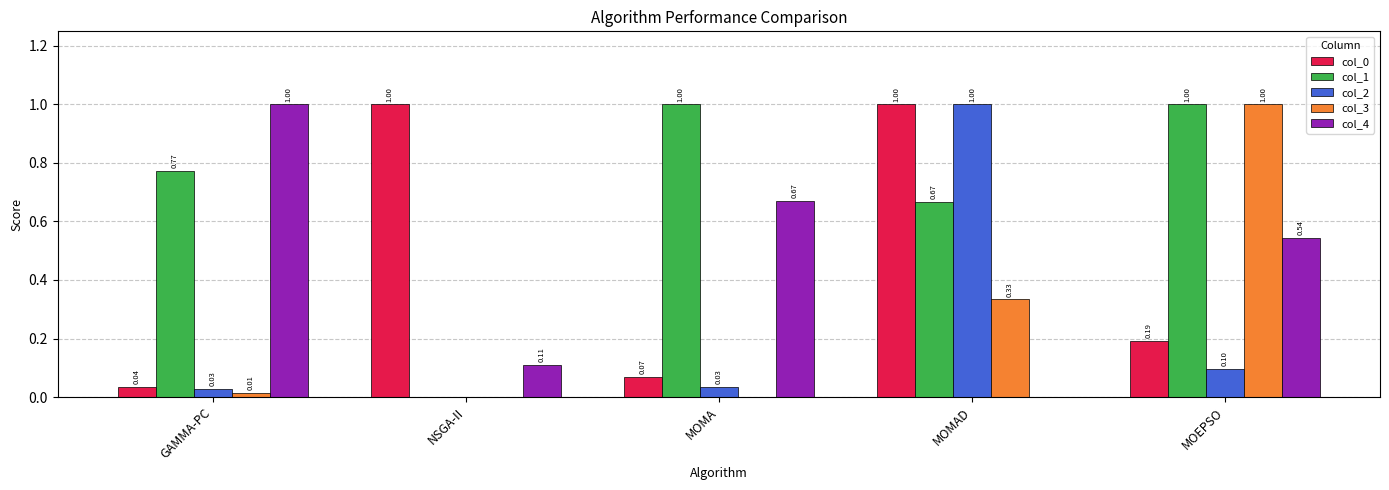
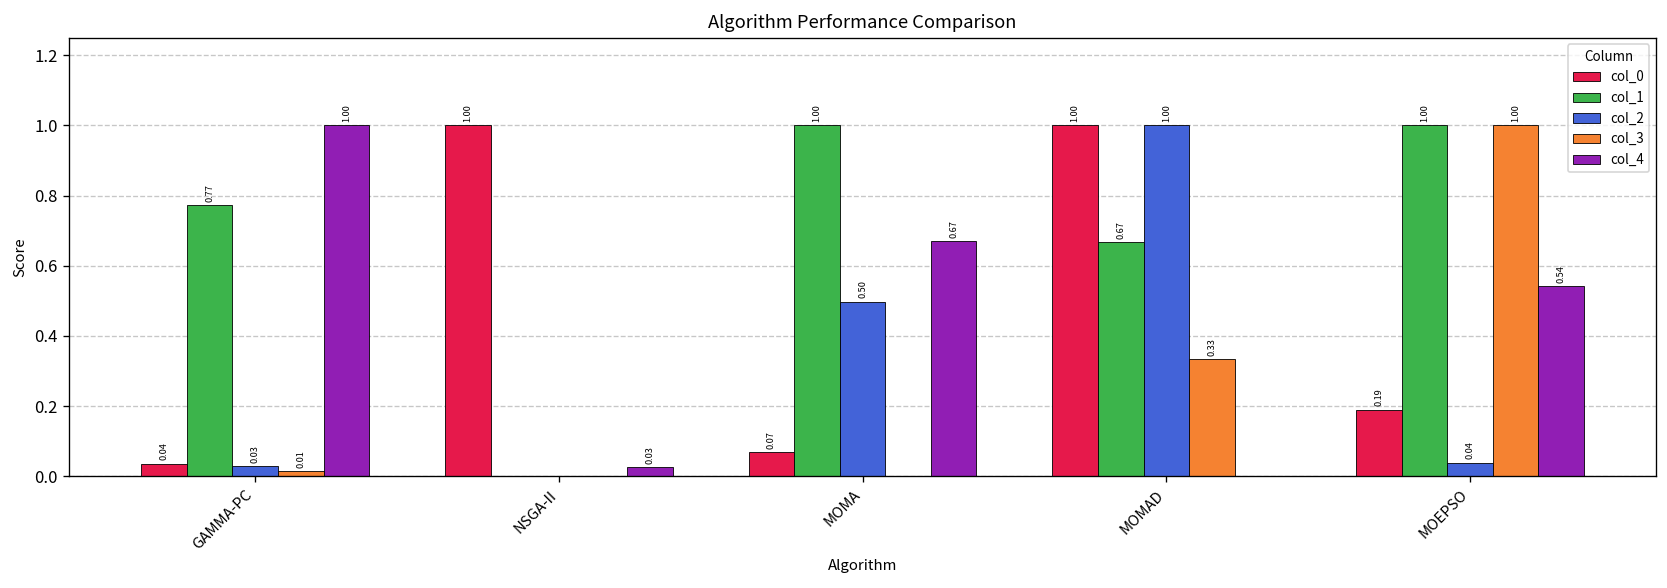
col_4, NSGA-II: 0.11 -> 0.03
col_2, MOMA: 0.03 -> 0.50
col_2, MOEPSO: 0.10 -> 0.04
